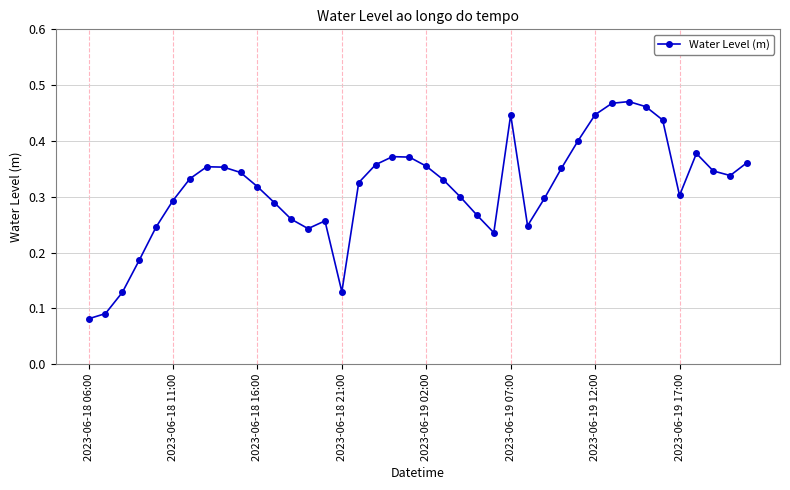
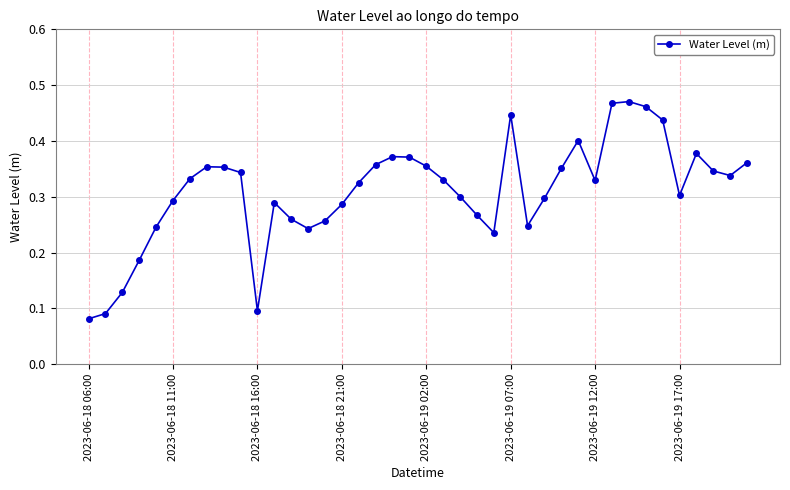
2023-06-18 16:00: 0.32 -> 0.10
2023-06-18 21:00: 0.13 -> 0.29
2023-06-19 12:00: 0.45 -> 0.33
